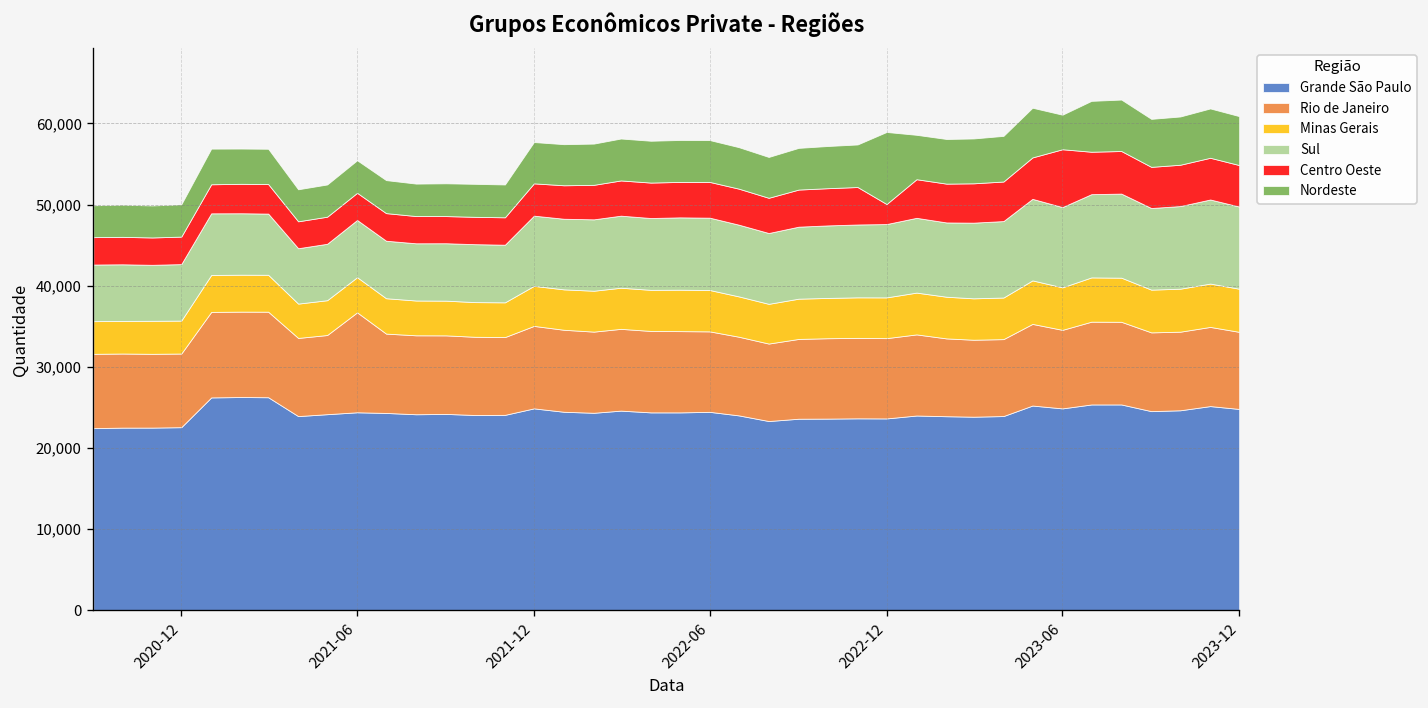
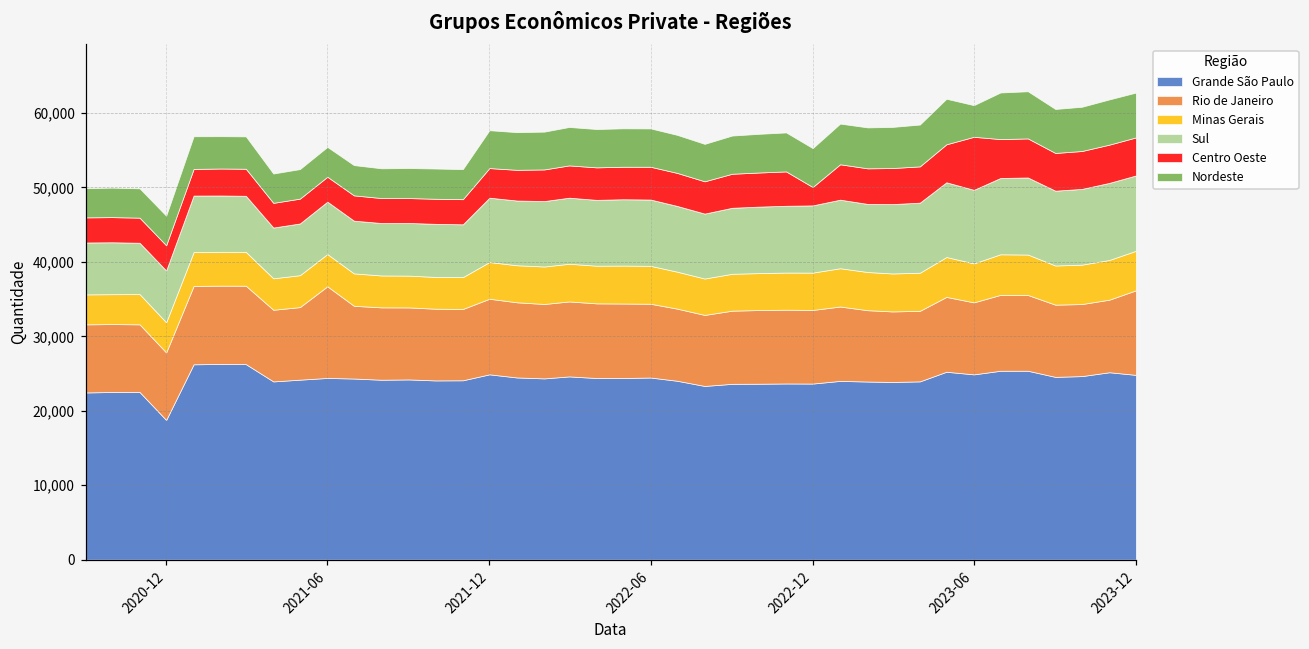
Grande São Paulo, 2020-12: 23,000 -> 19,000
Nordeste, 2022-12: 9,000 -> 5,000
Rio de Janeiro, 2023-12: 9,000 -> 11,000
